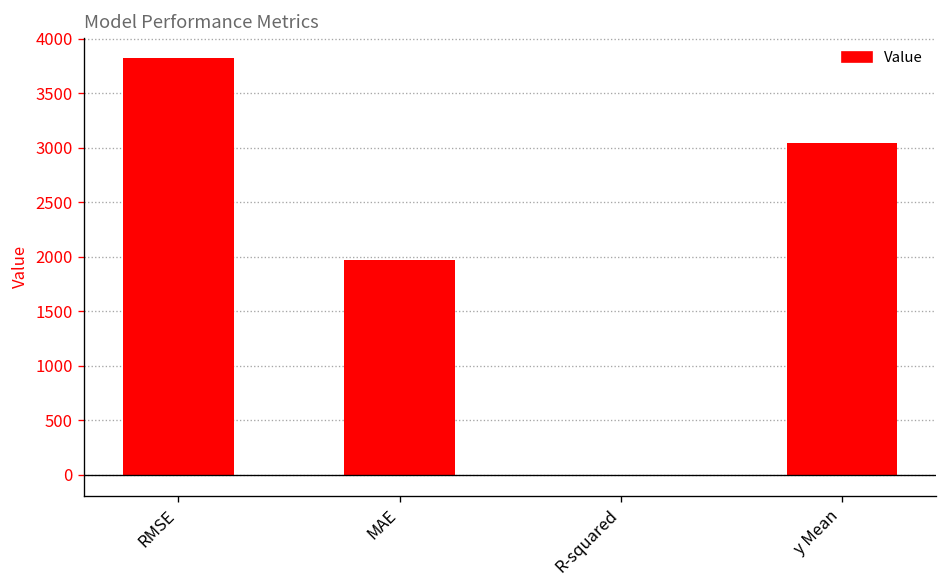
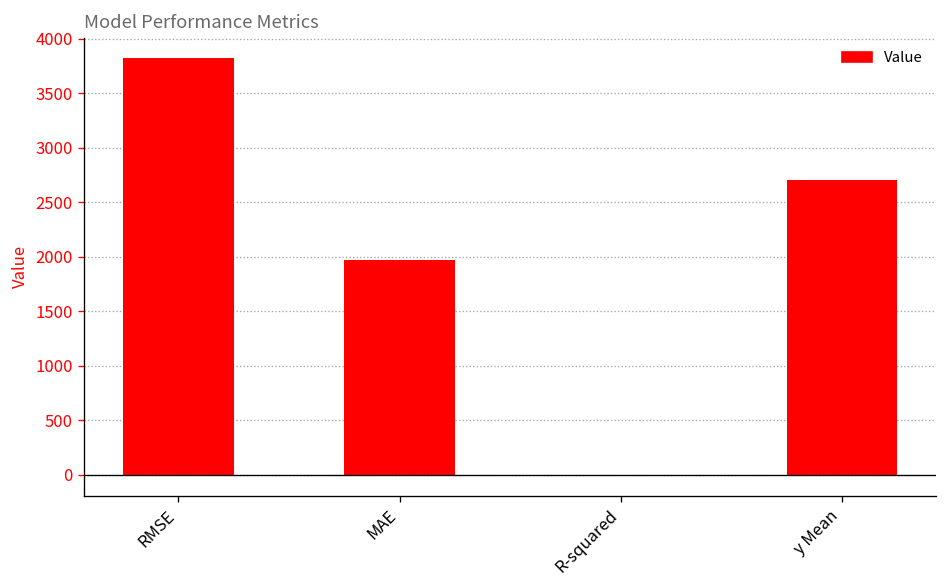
y Mean: 3000 -> 2700
